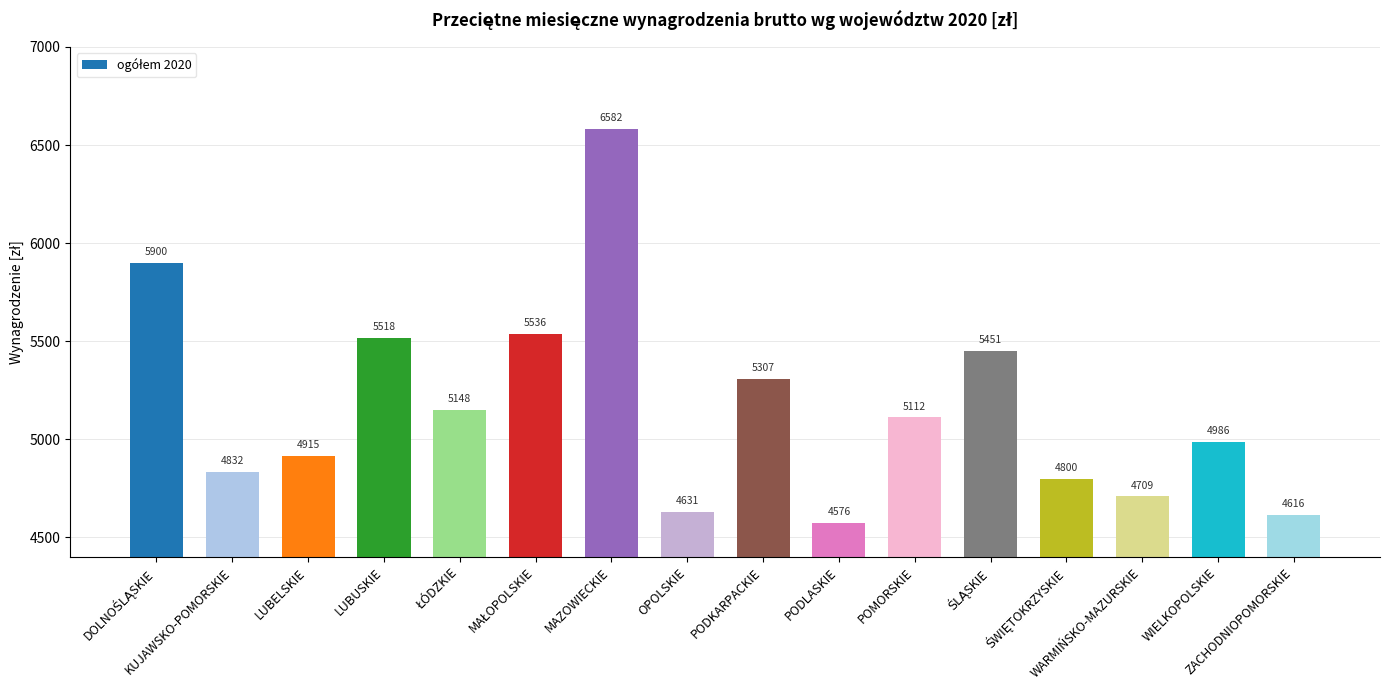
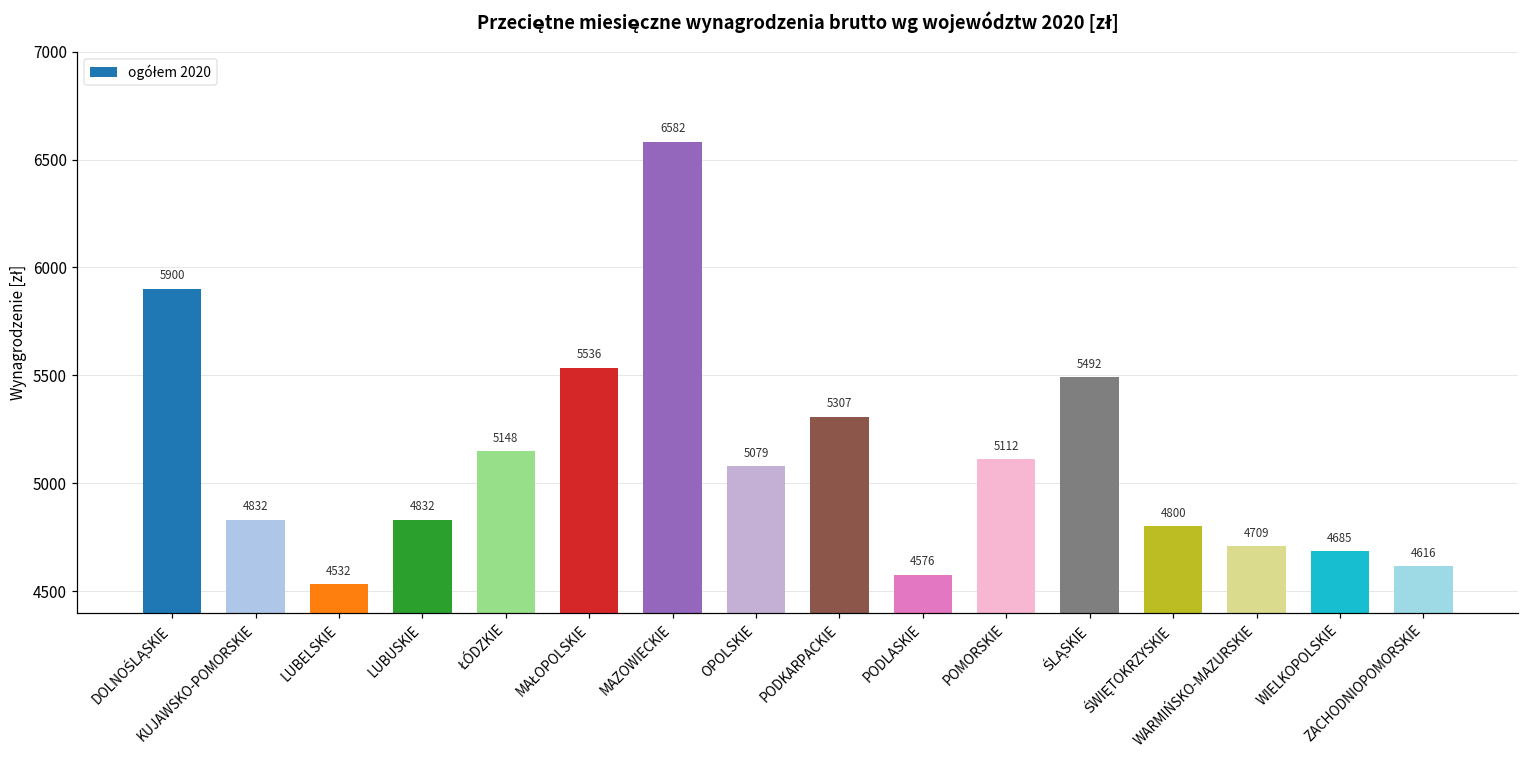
LUBELSKIE: 4915 -> 4532
LUBUSKIE: 5518 -> 4832
OPOLSKIE: 4631 -> 5079
ŚLĄSKIE: 5451 -> 5492
WIELKOPOLSKIE: 4986 -> 4685
